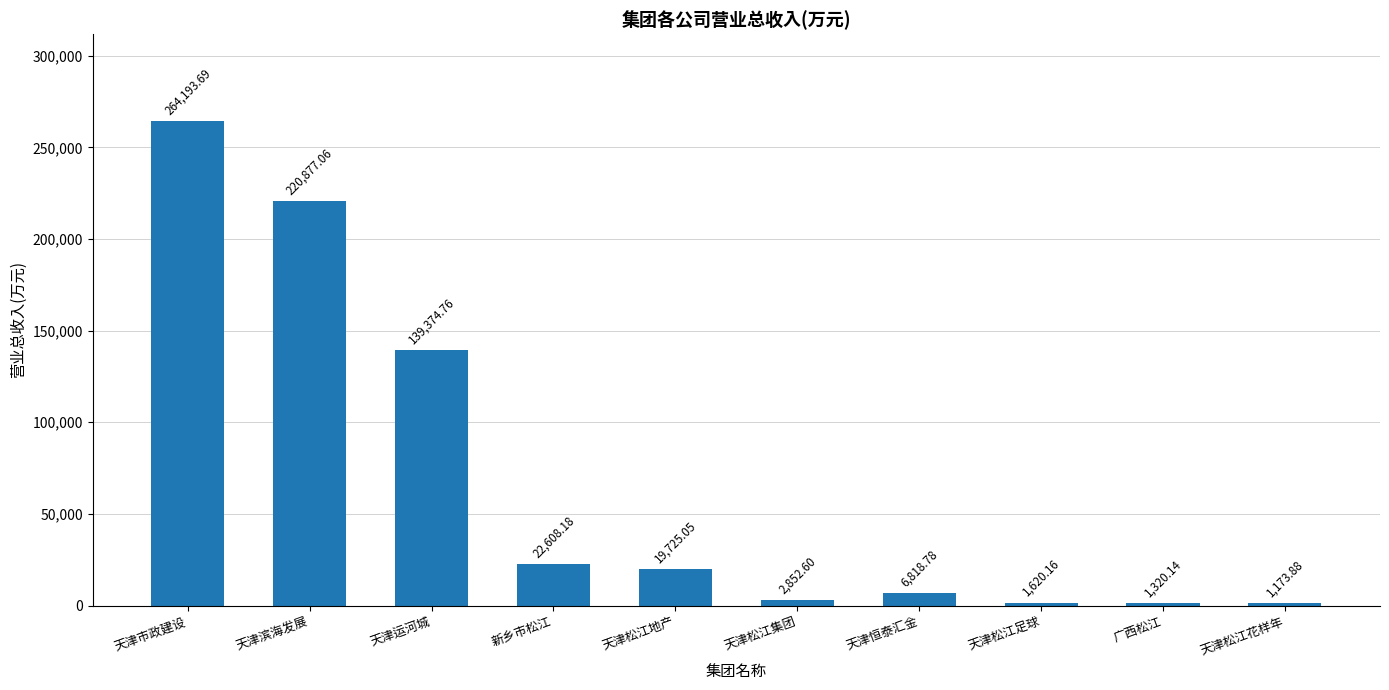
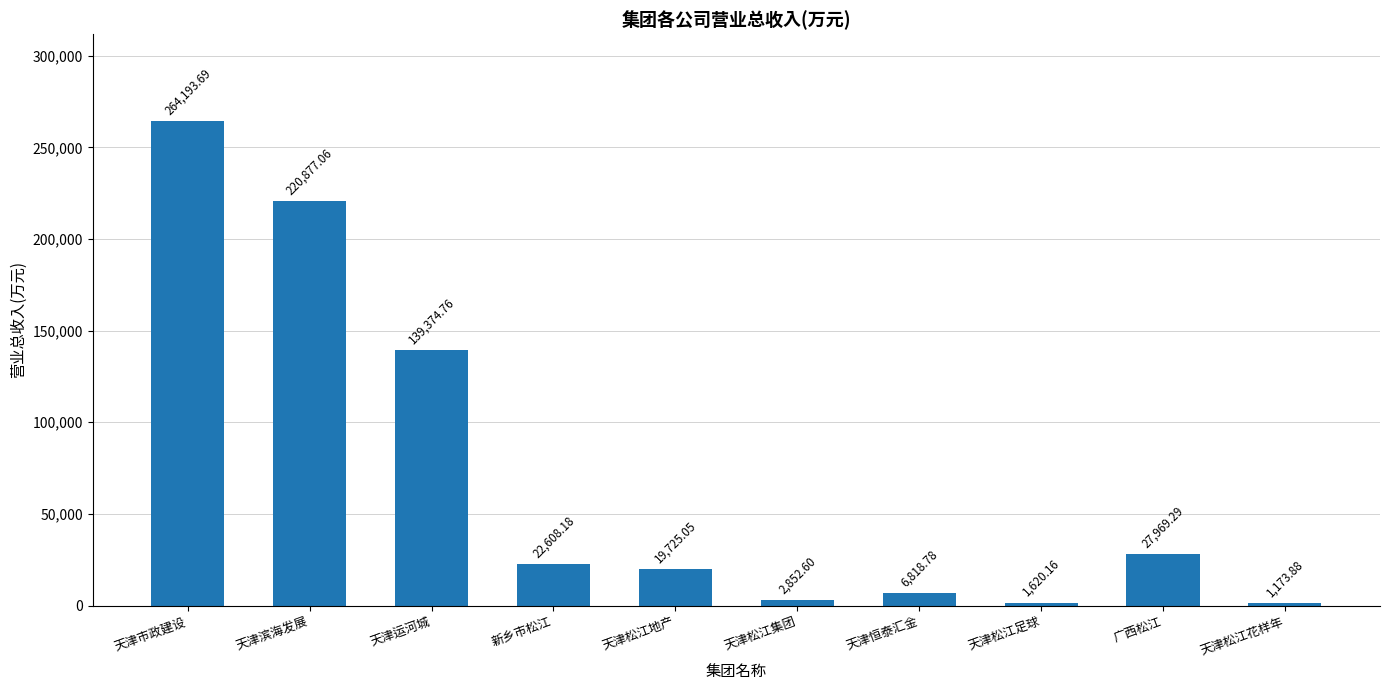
广西松江: 1,320.14 -> 27,969.29
